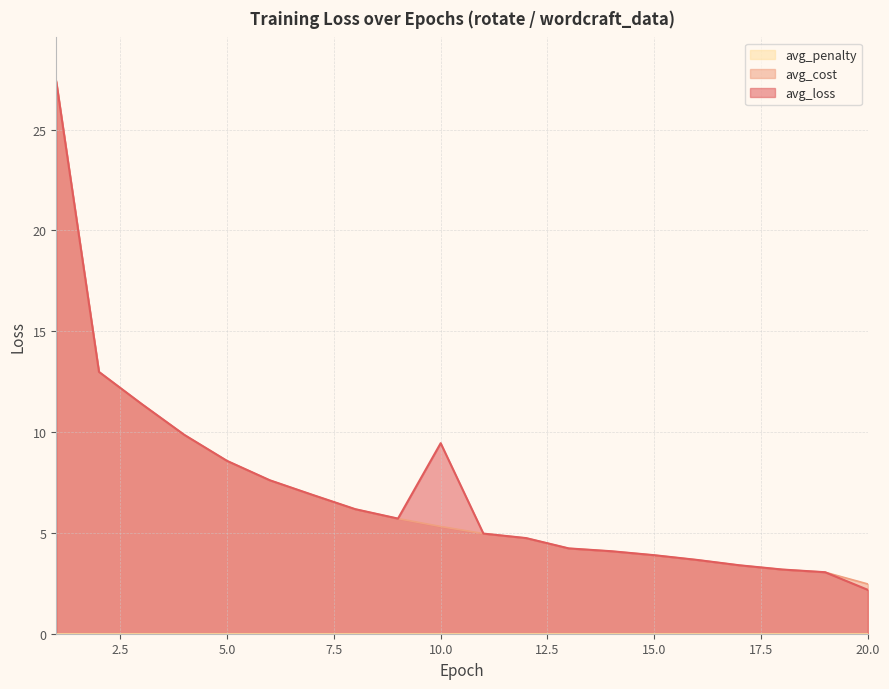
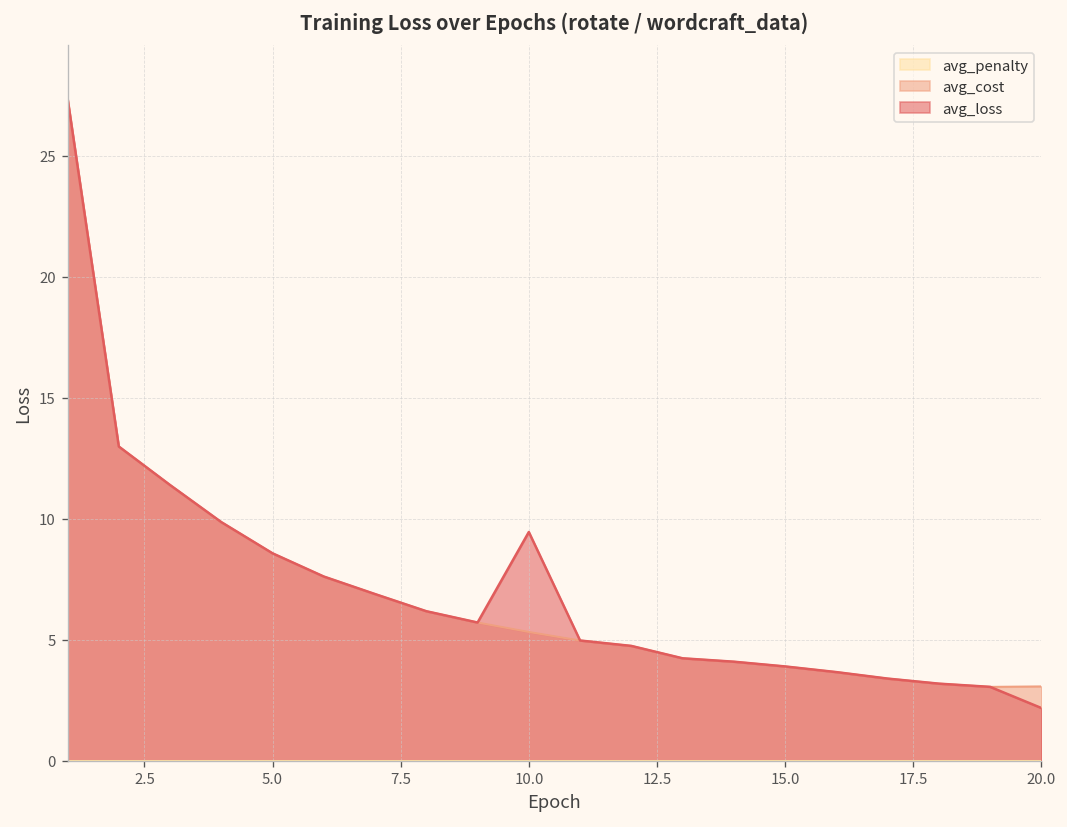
avg_cost, 20.0: 2.5 -> 3.1
